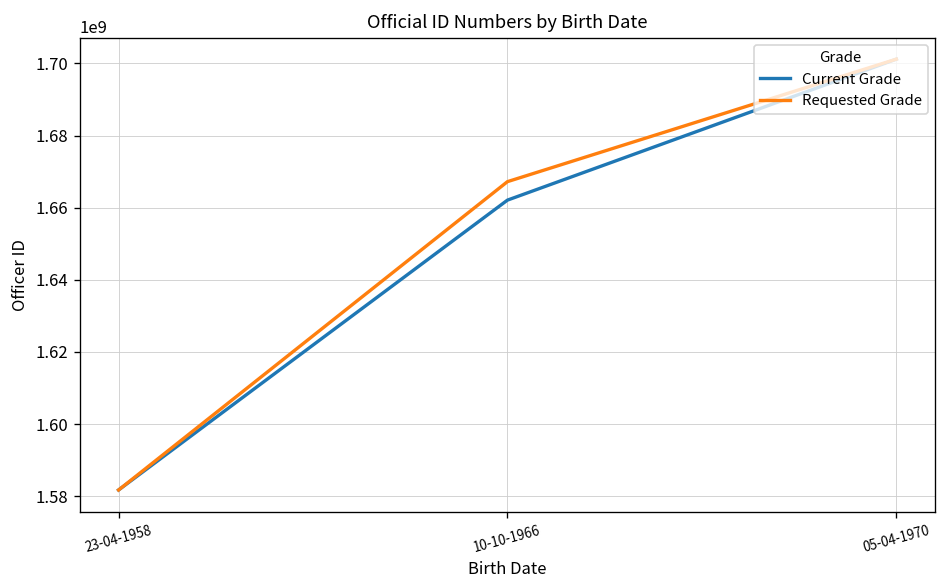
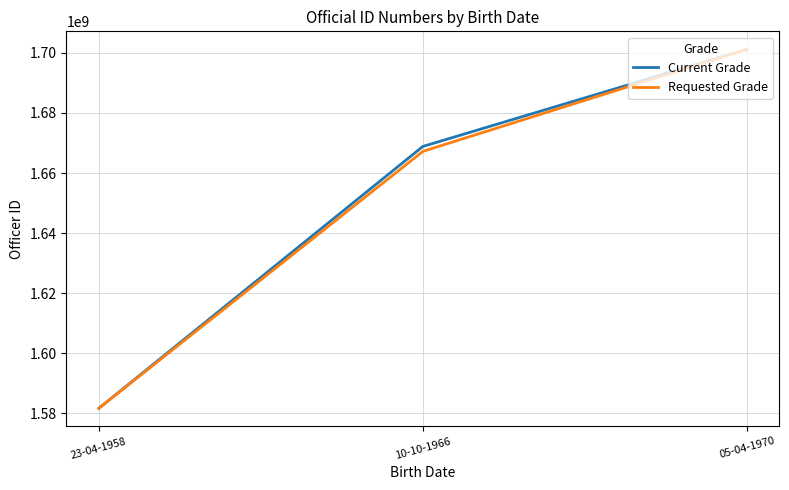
Current Grade, 10-10-1966: 1662000000 -> 1669000000
